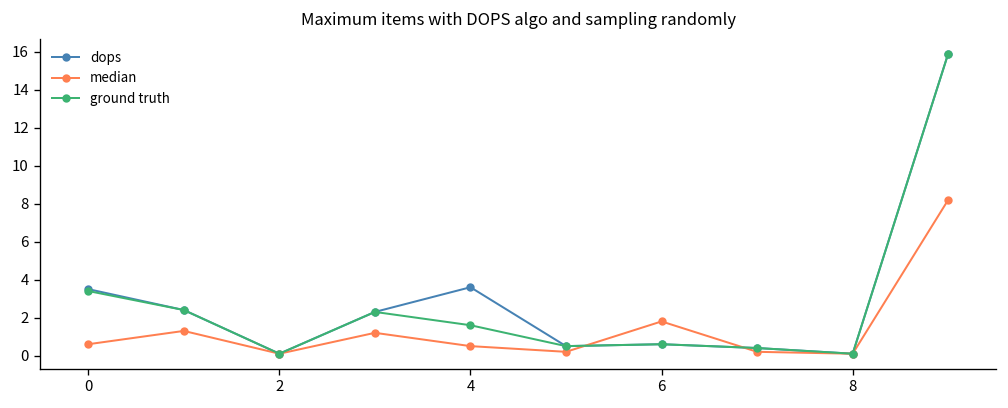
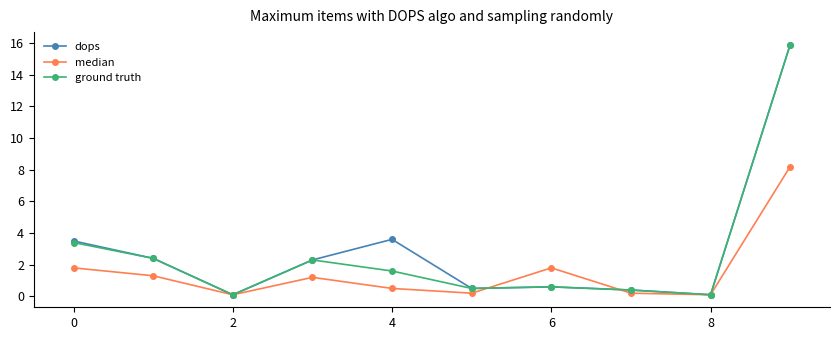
median, 0: 0.6 -> 1.8
